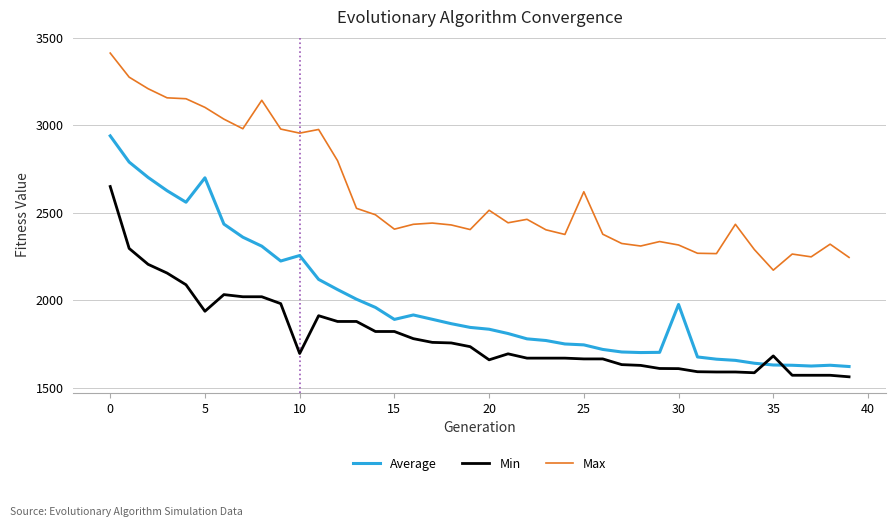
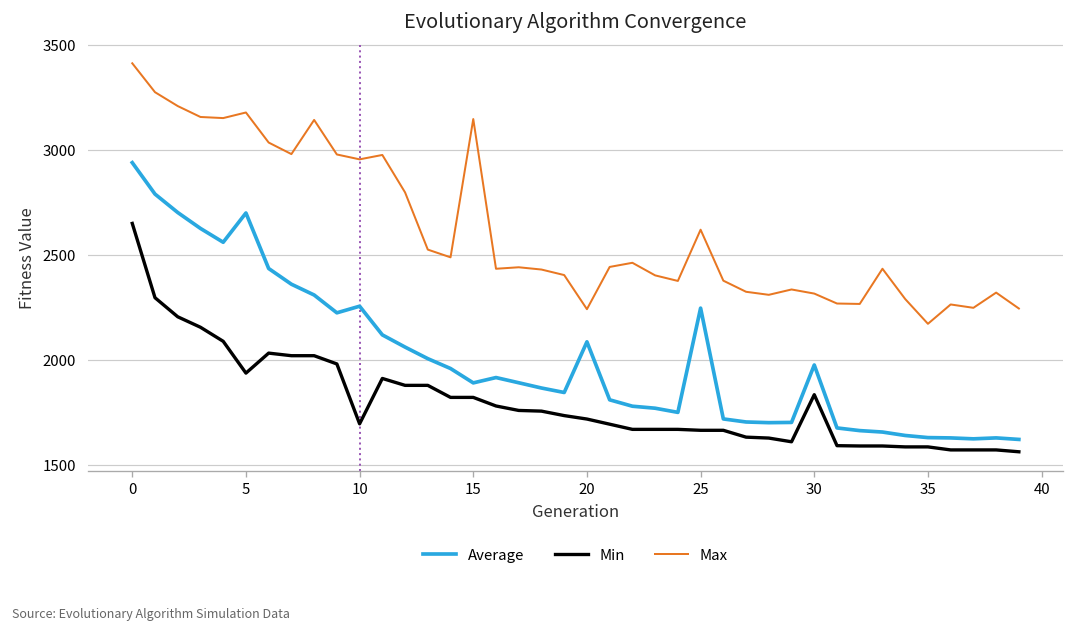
Max, 5: 3100 -> 3180
Max, 15: 2410 -> 3150
Average, 20: 1840 -> 2090
Min, 20: 1660 -> 1720
Max, 20: 2510 -> 2240
Average, 25: 1750 -> 2250
Min, 30: 1610 -> 1830
Min, 35: 1680 -> 1590
